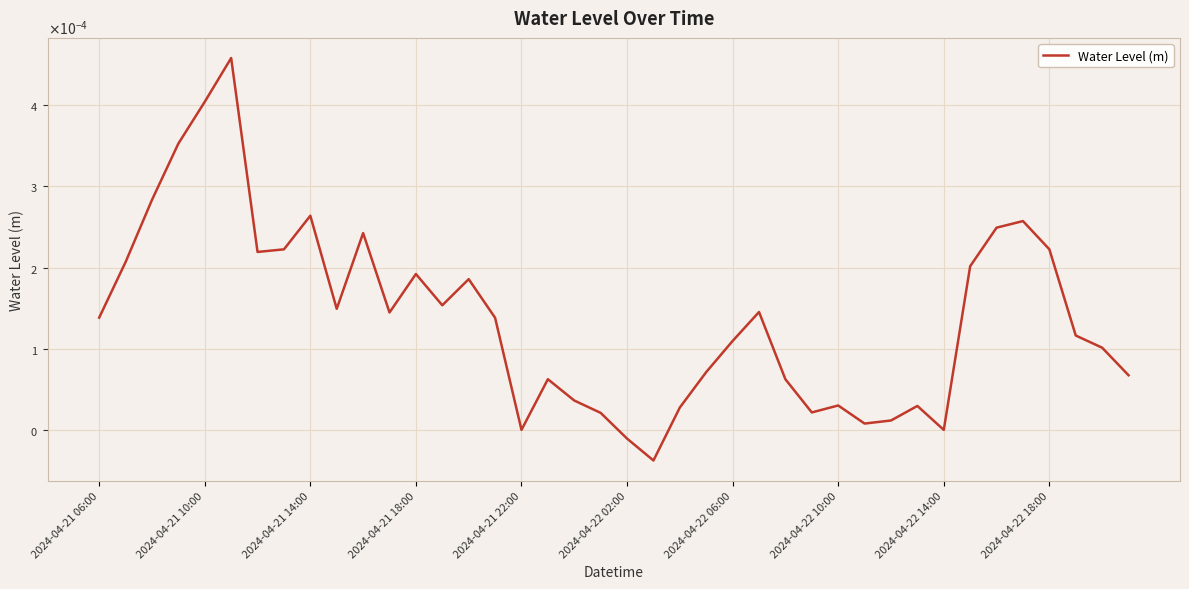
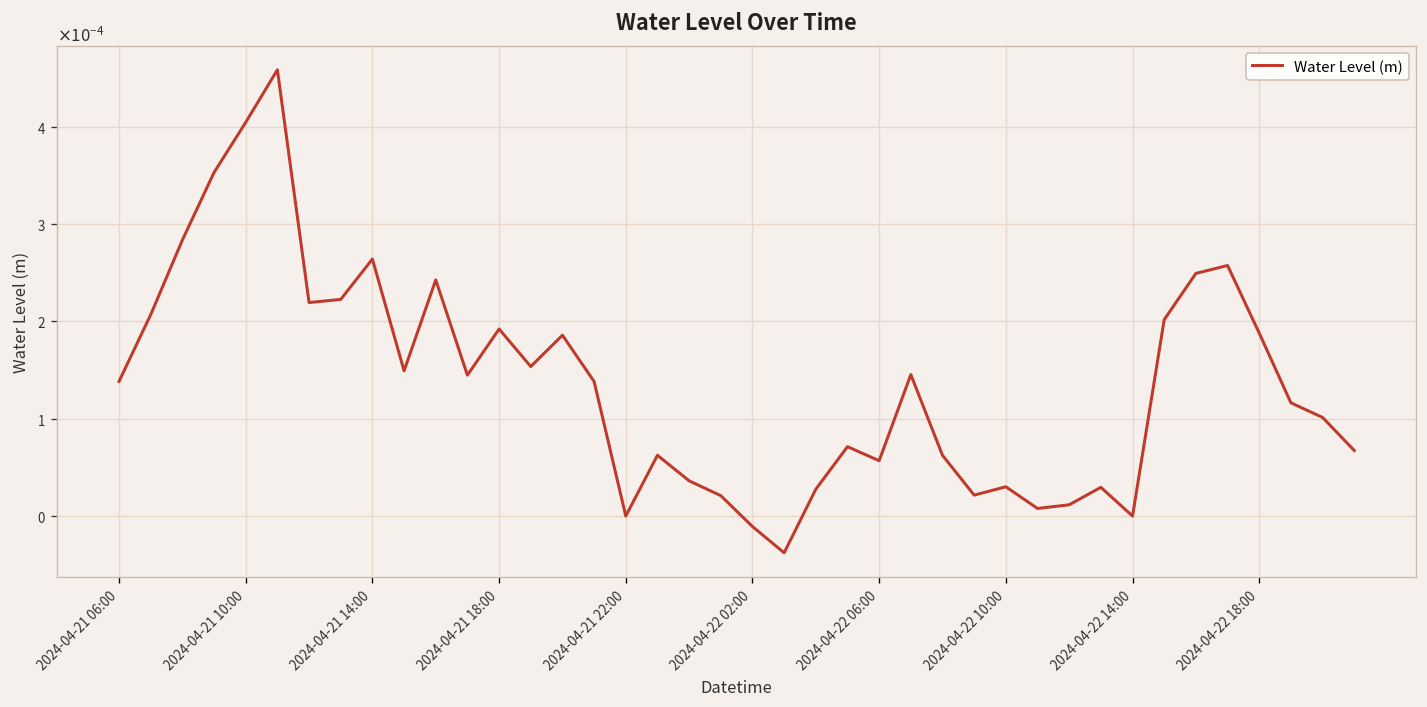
2024-04-22 06:00: 0.00011 -> 0.00006
2024-04-22 18:00: 0.00022 -> 0.00019
